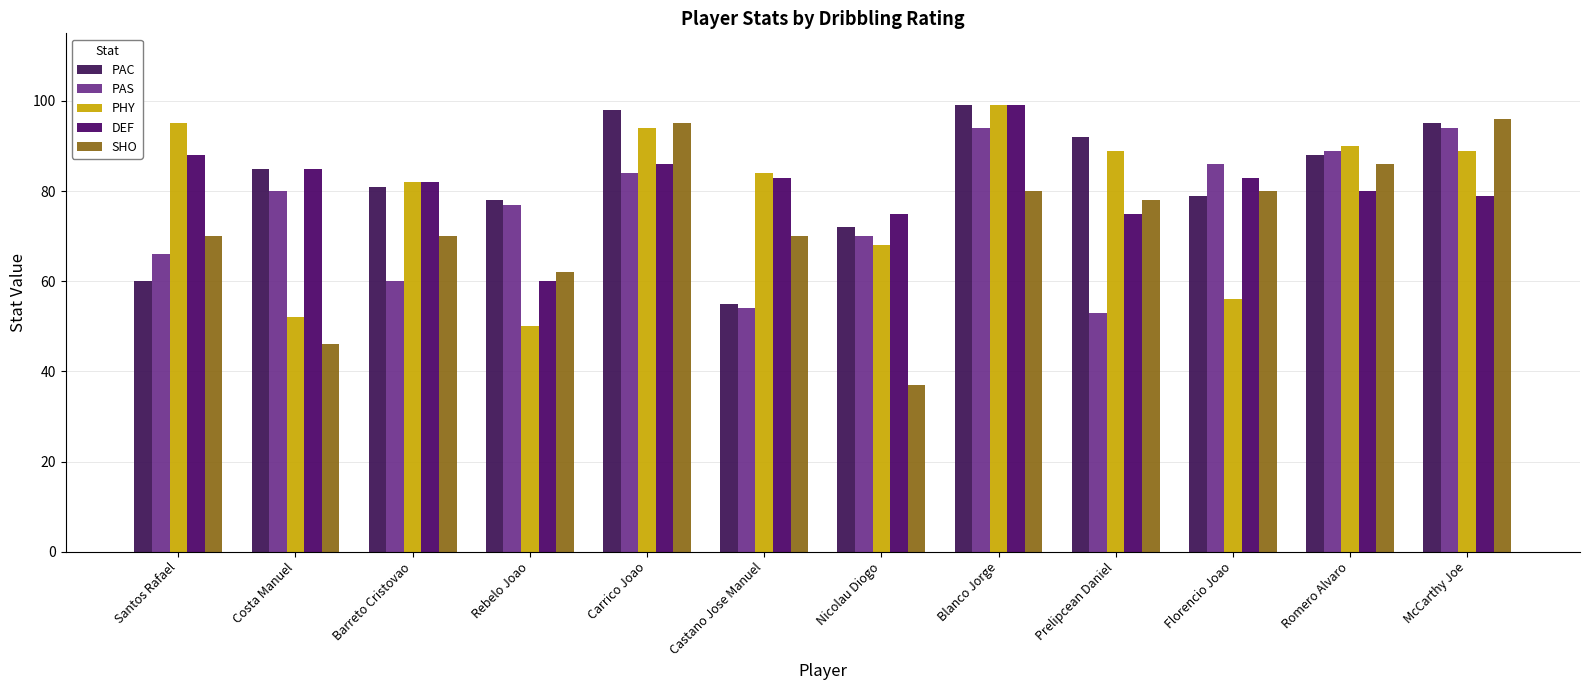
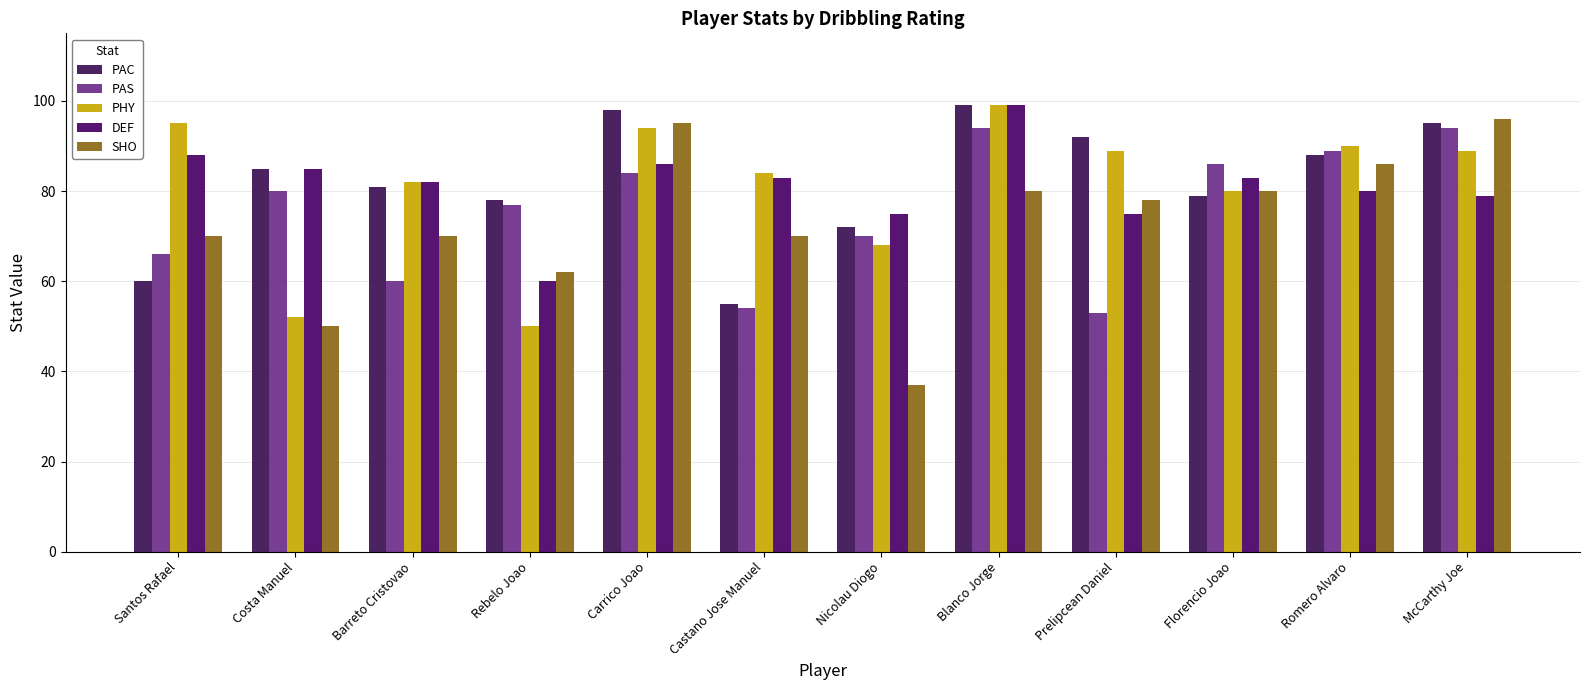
SHO, Costa Manuel: 46 -> 50
PHY, Florencio Joao: 56 -> 80
